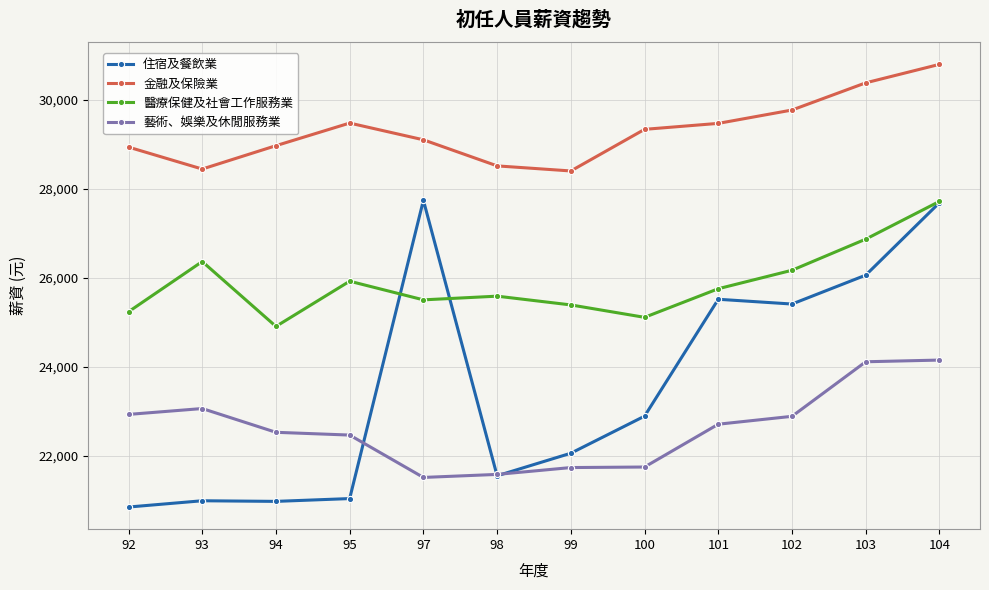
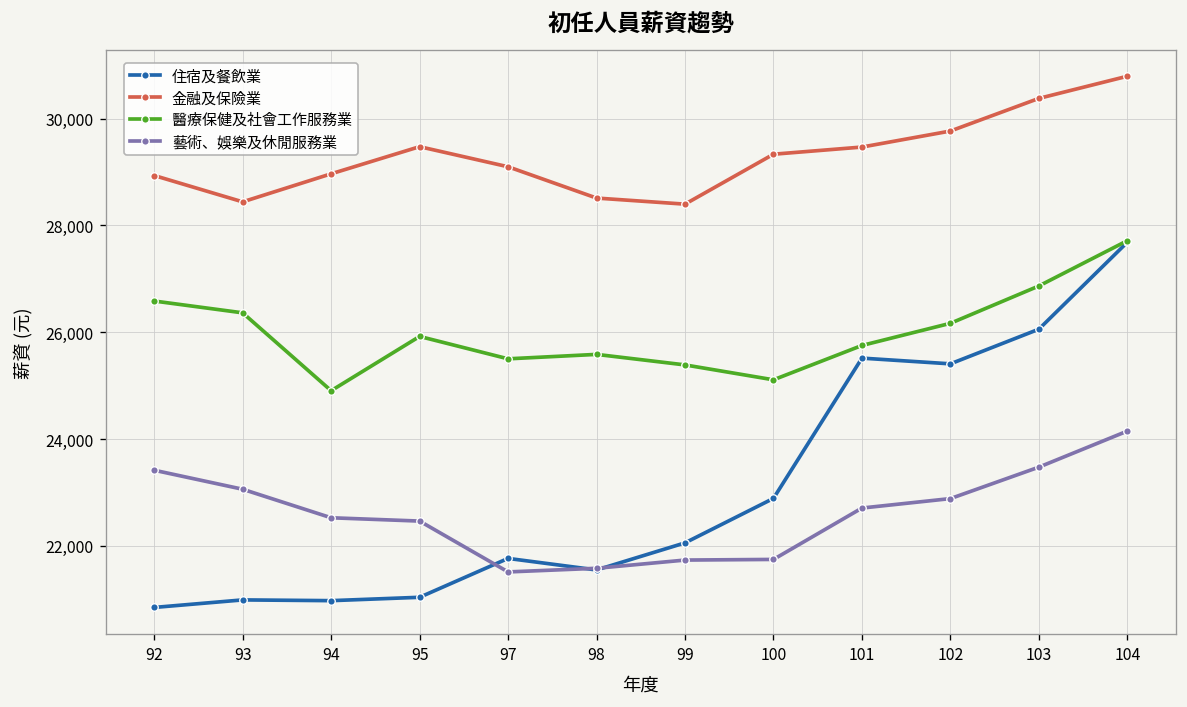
醫療保健及社會工作服務業, 92: 25,200 -> 26,600
藝術、娛樂及休閒服務業, 92: 22,900 -> 23,400
住宿及餐飲業, 97: 27,700 -> 21,800
藝術、娛樂及休閒服務業, 103: 24,100 -> 23,500
